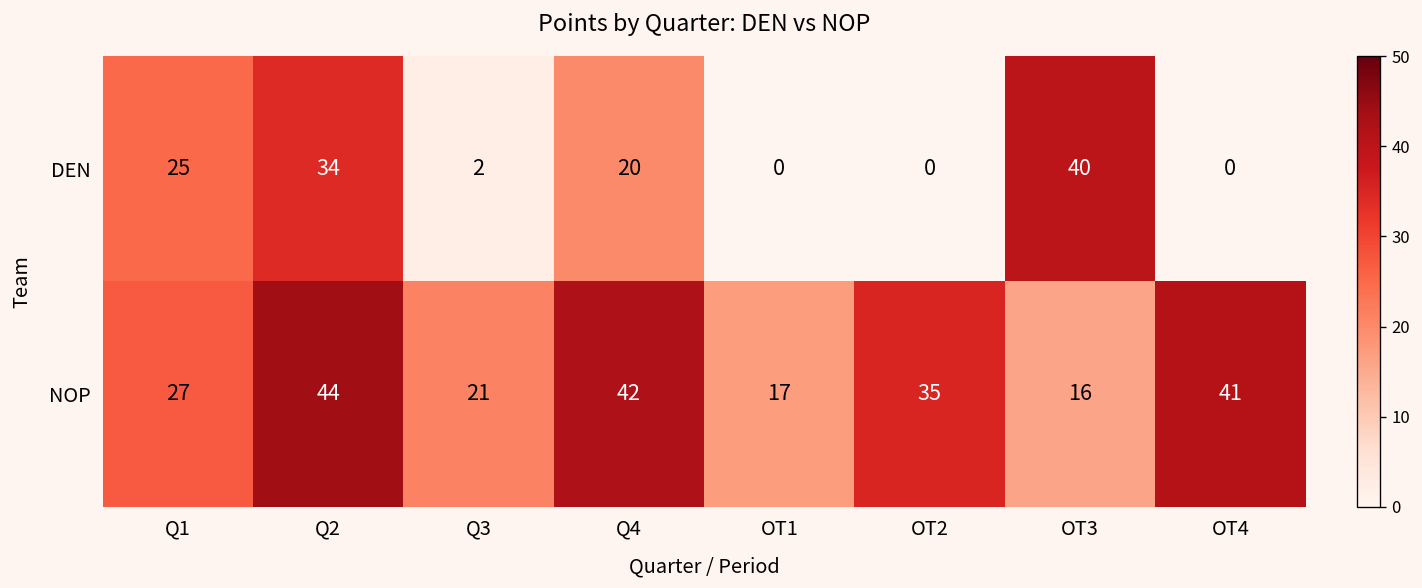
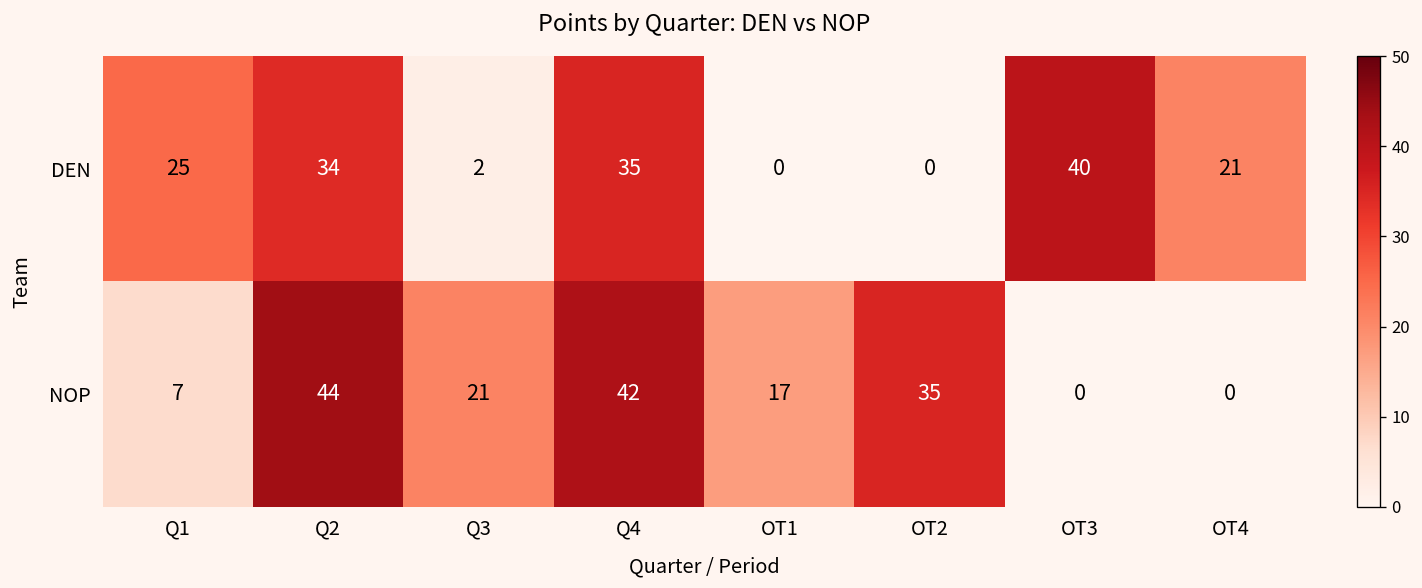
DEN, Q4: 20 -> 35
DEN, OT4: 0 -> 21
NOP, Q1: 27 -> 7
NOP, OT3: 16 -> 0
NOP, OT4: 41 -> 0
